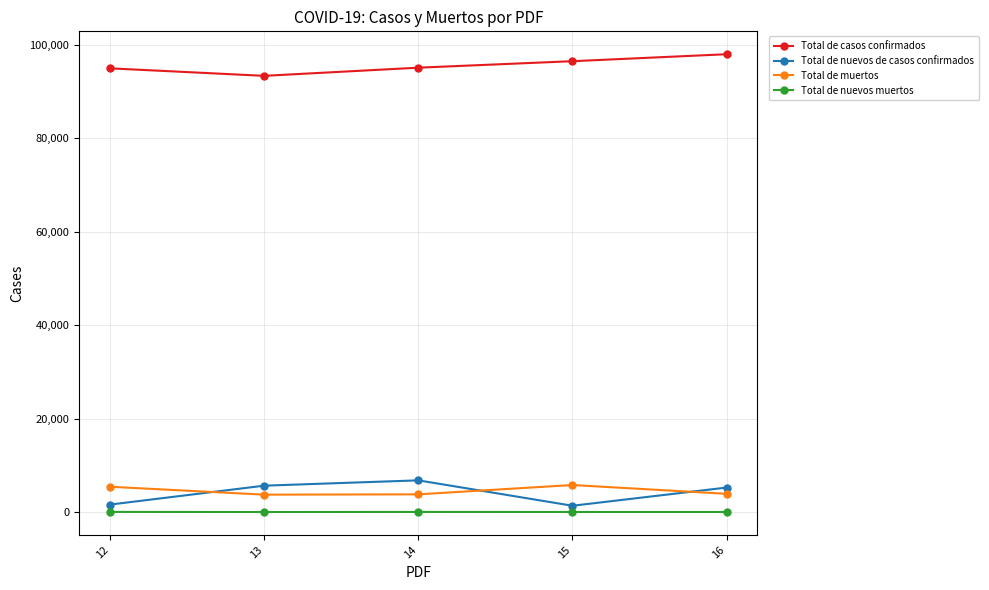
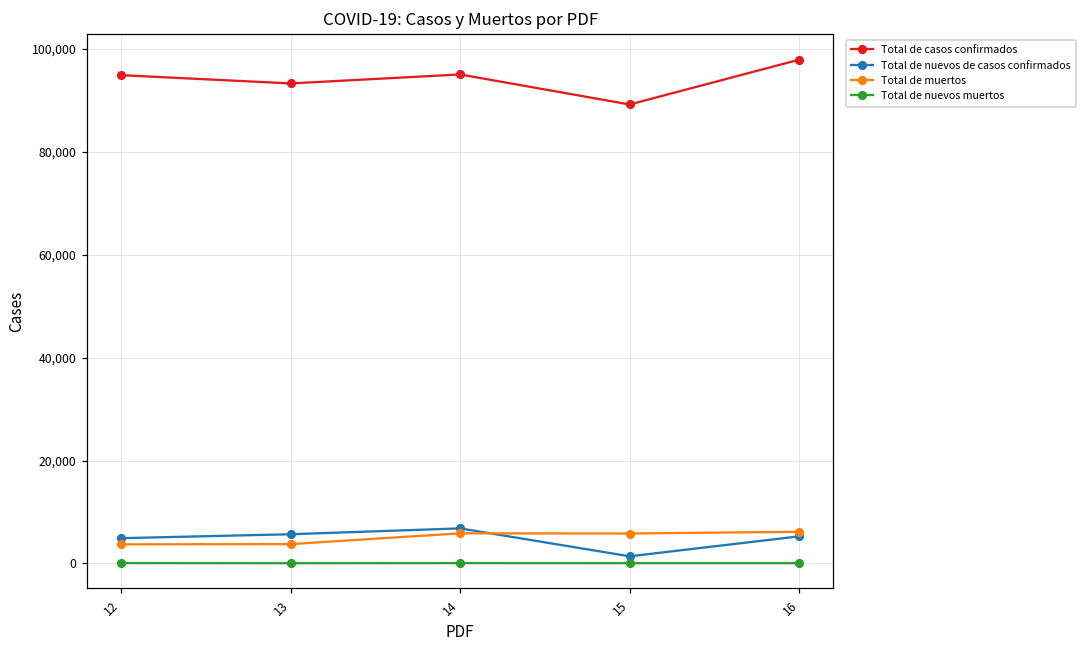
Total de nuevos de casos confirmados, 12: 2,000 -> 5,000
Total de muertos, 12: 5,000 -> 4,000
Total de muertos, 14: 4,000 -> 6,000
Total de casos confirmados, 15: 96,000 -> 89,000
Total de muertos, 16: 4,000 -> 6,000
